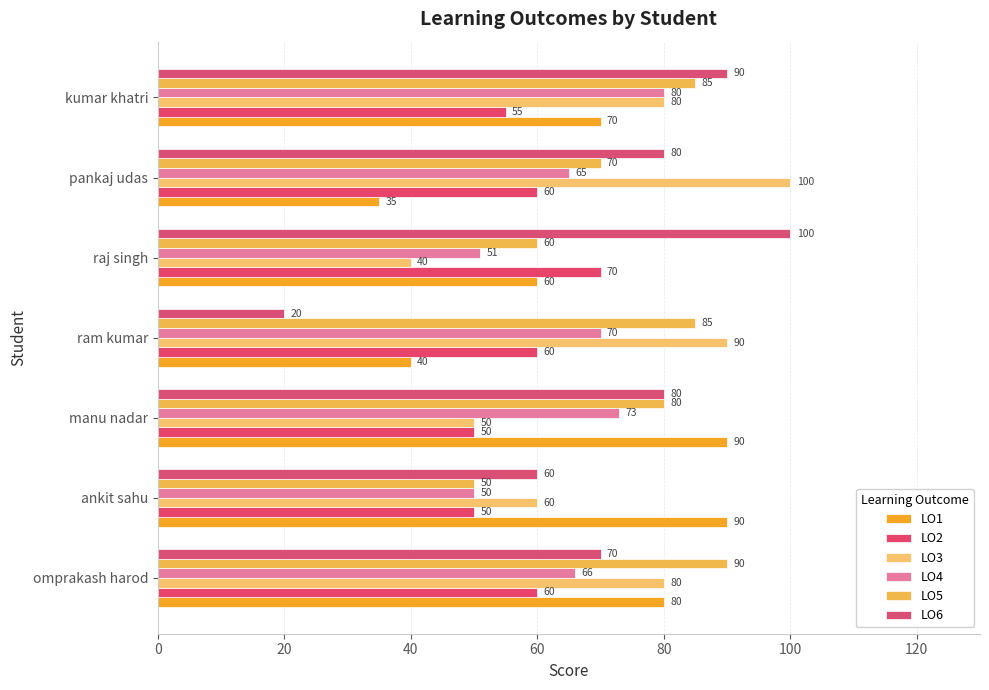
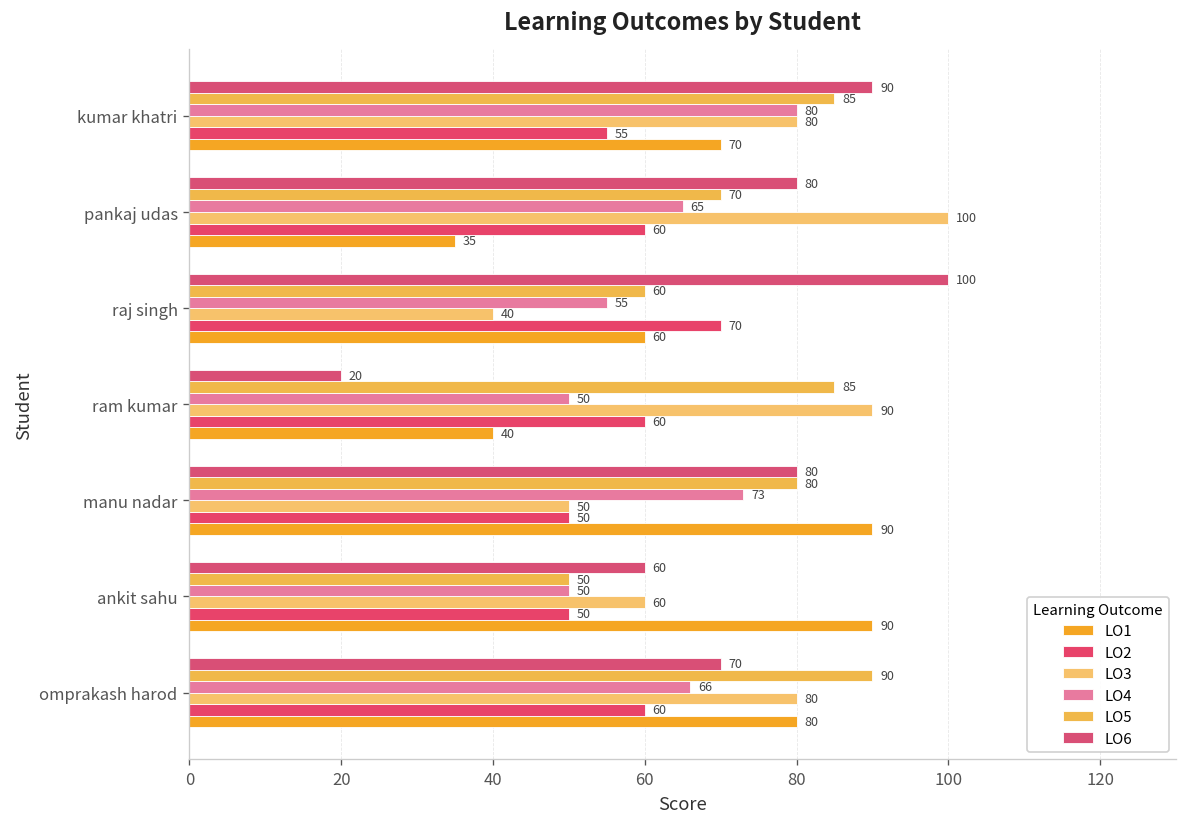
LO4, raj singh: 51 -> 55
LO4, ram kumar: 70 -> 50
